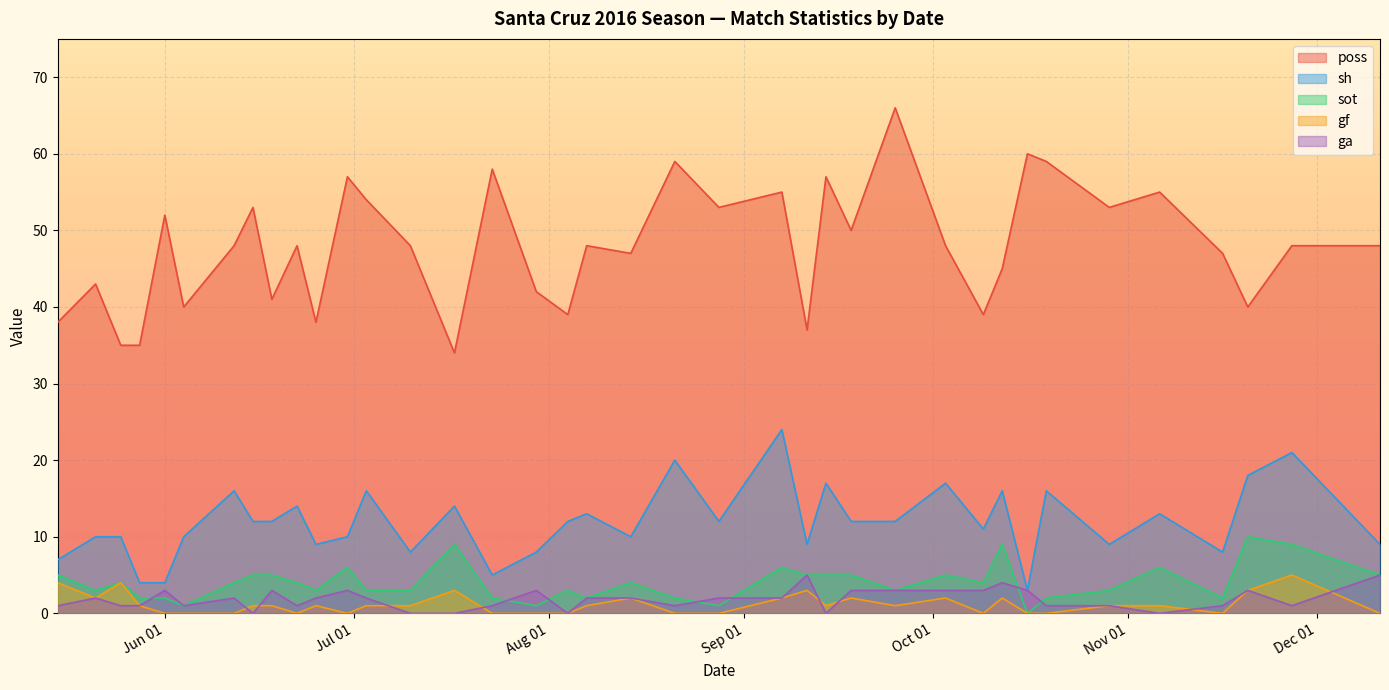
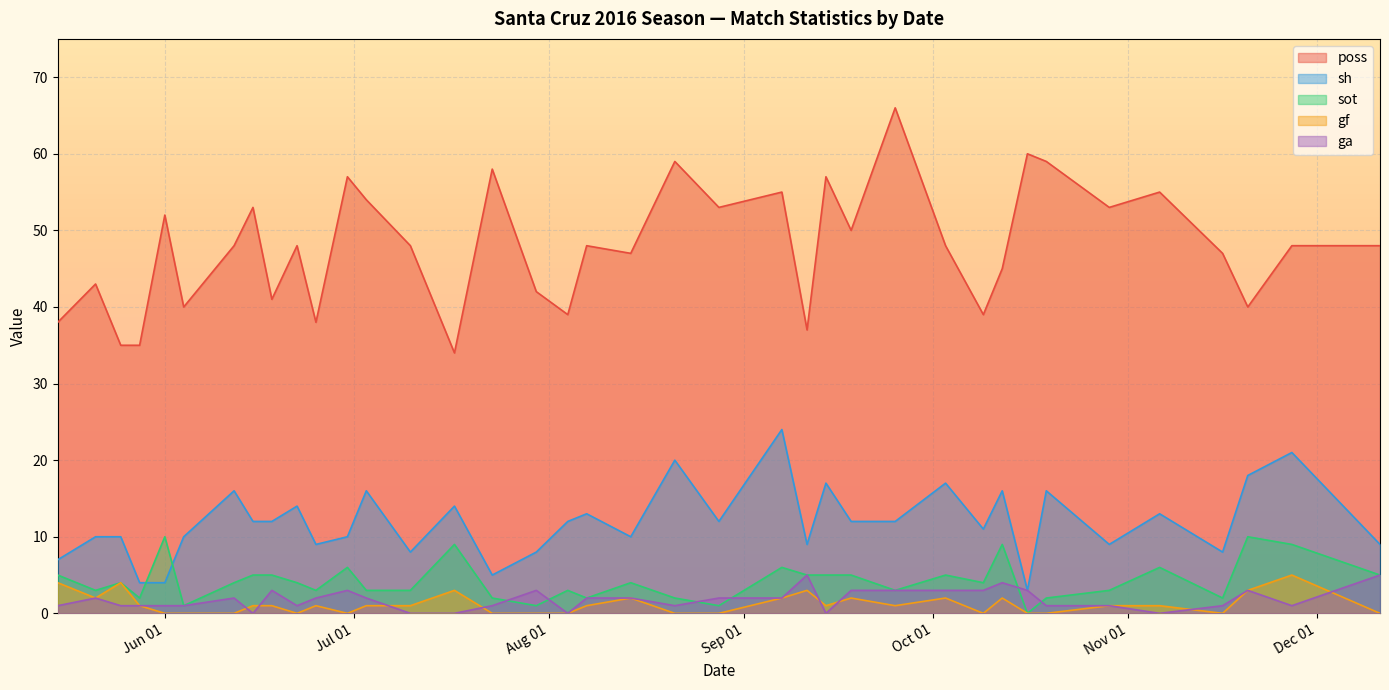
sot, Jun 01: 2 -> 10
ga, Jun 01: 3 -> 1
